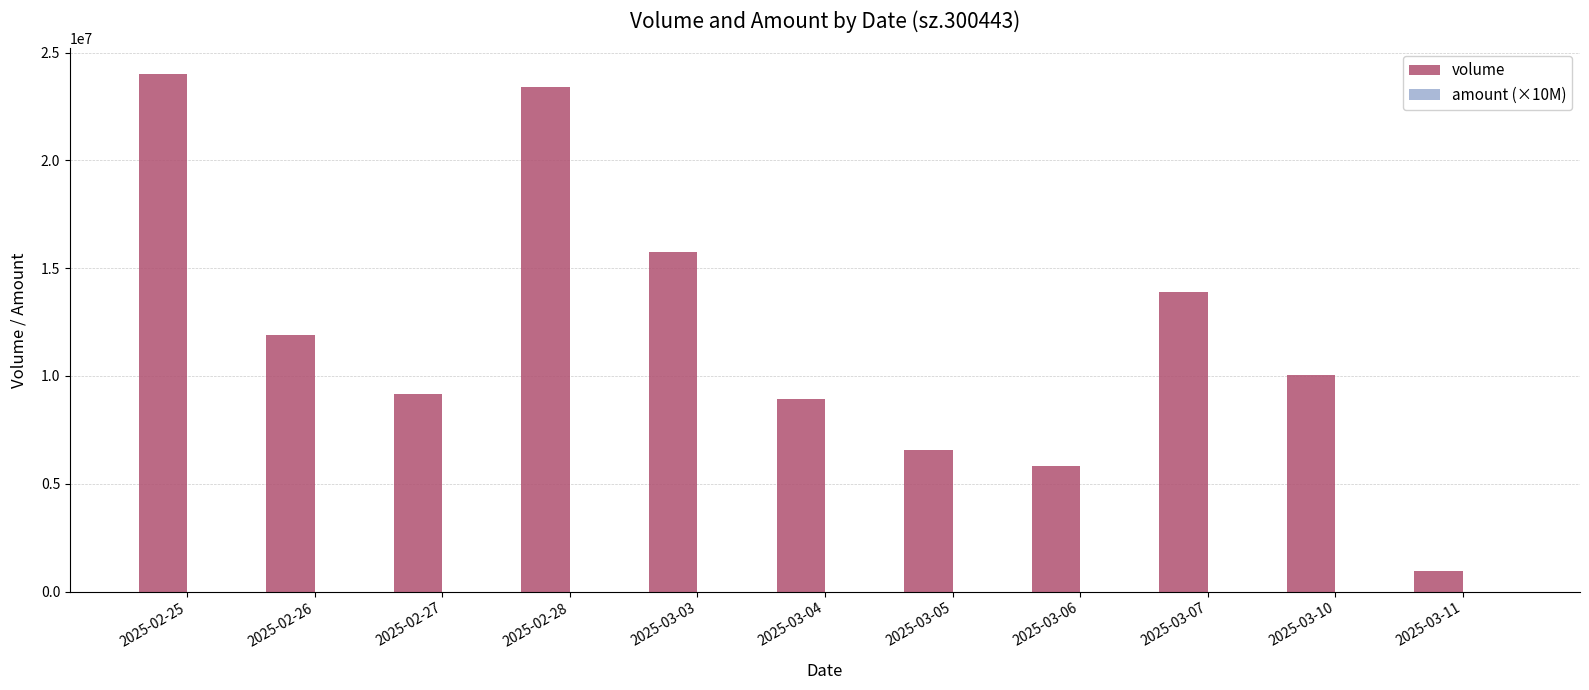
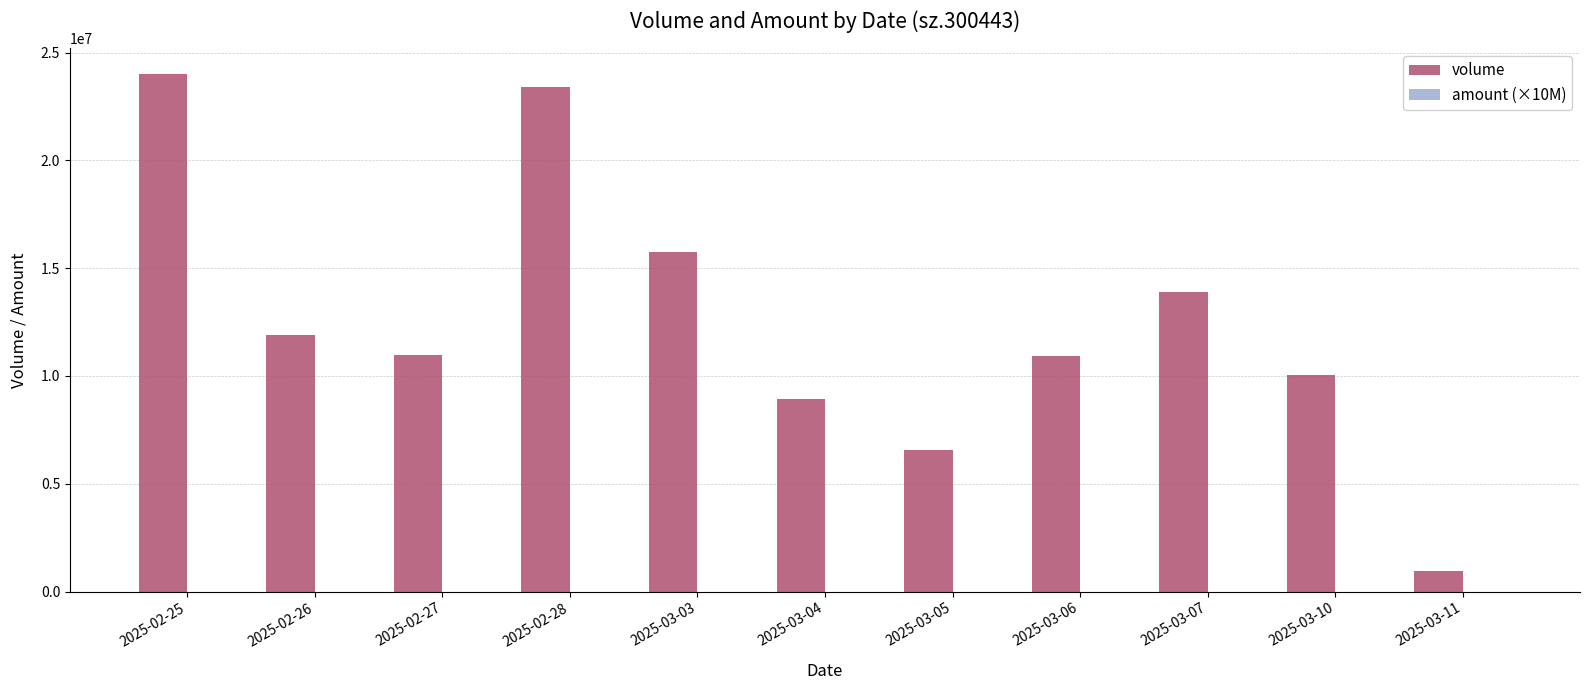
volume, 2025-02-27: 9200000 -> 11000000
volume, 2025-03-06: 5800000 -> 10900000
